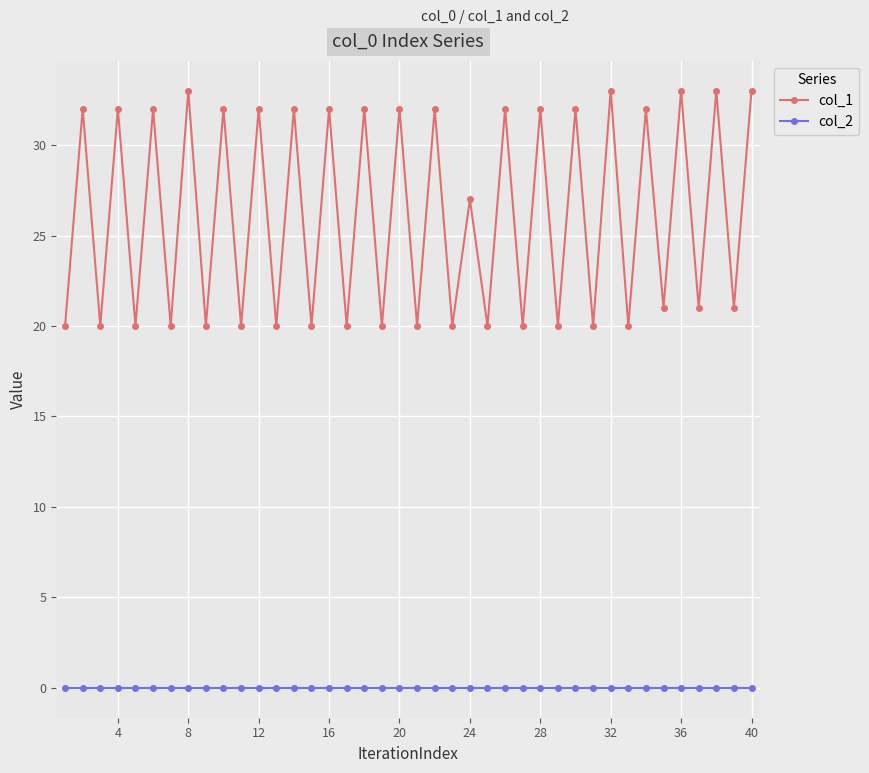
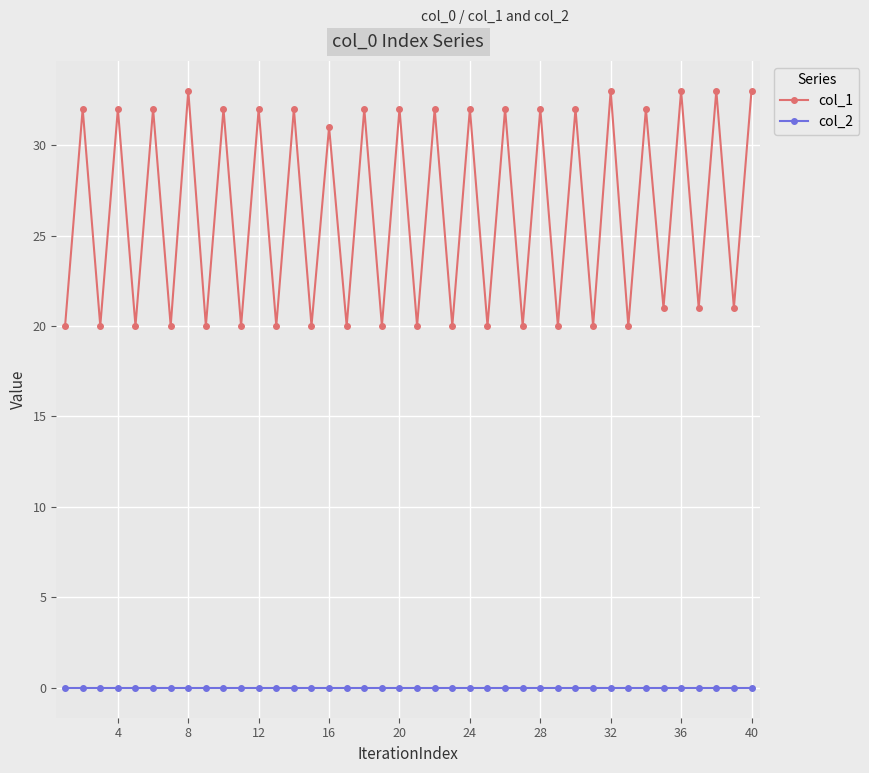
col_1, 16: 32 -> 31
col_1, 24: 27 -> 32
